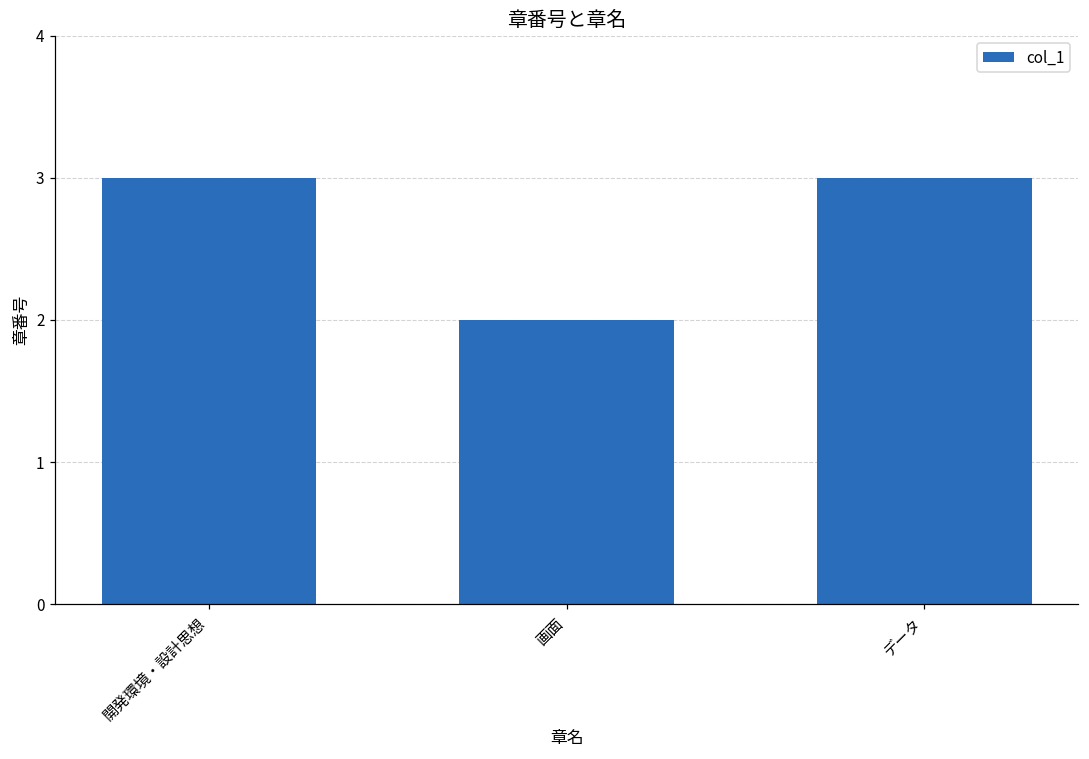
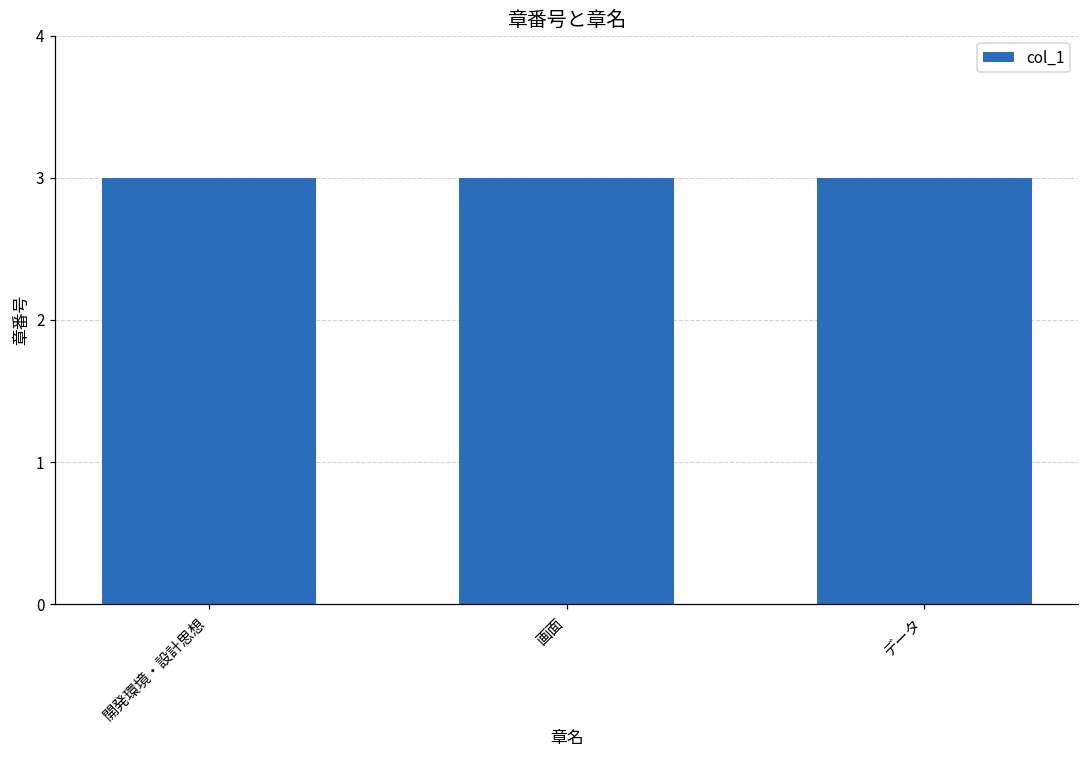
画面: 2 -> 3
